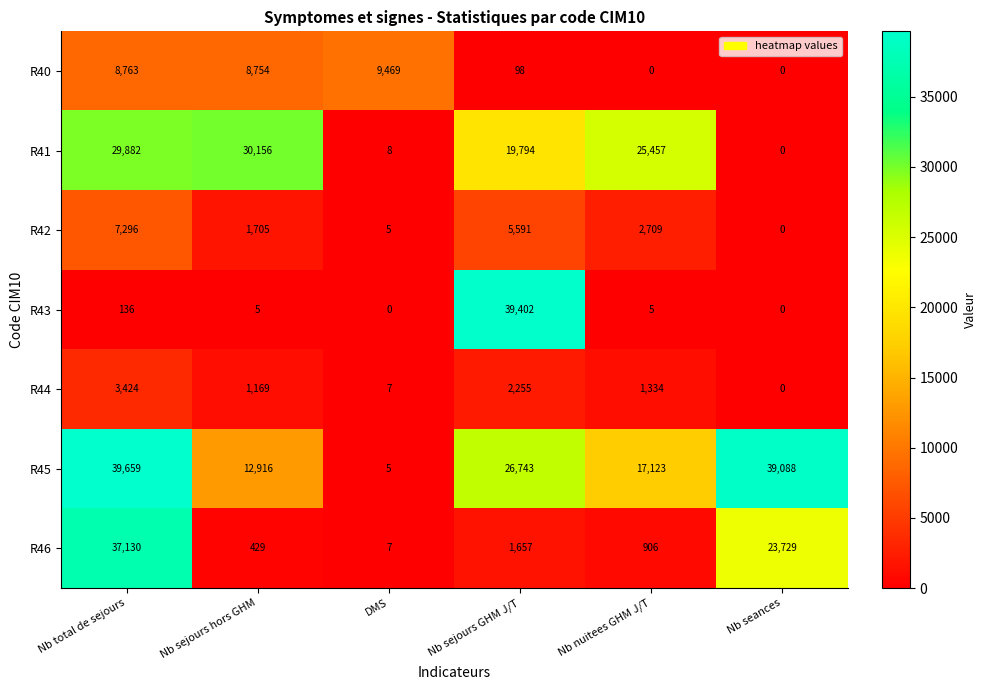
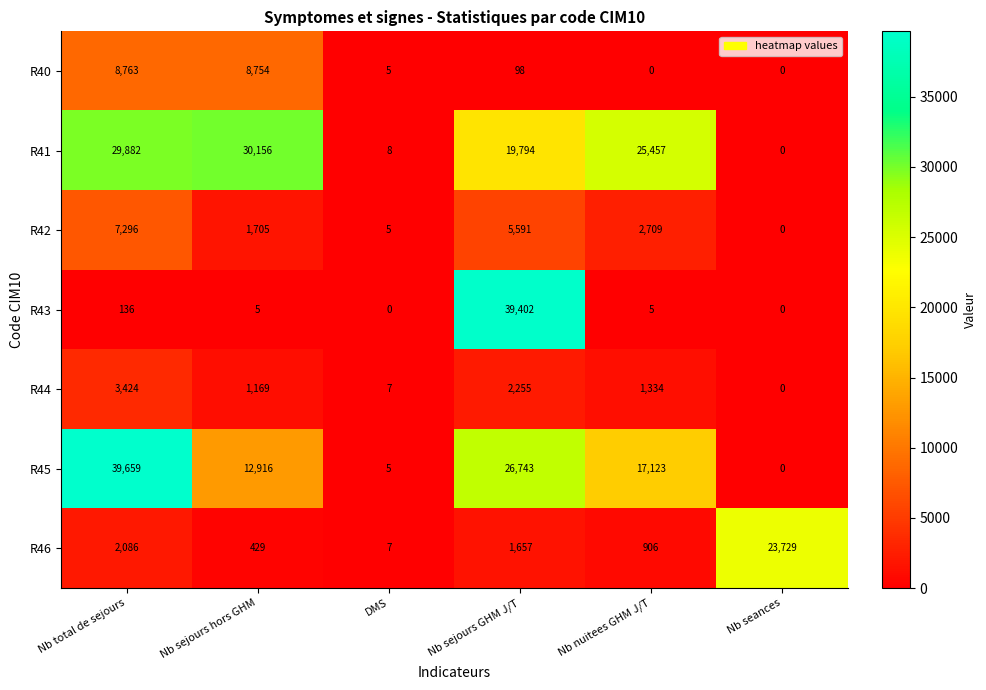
R40, DMS: 9,469 -> 5
R45, Nb seances: 39,088 -> 0
R46, Nb total de sejours: 37,130 -> 2,086
